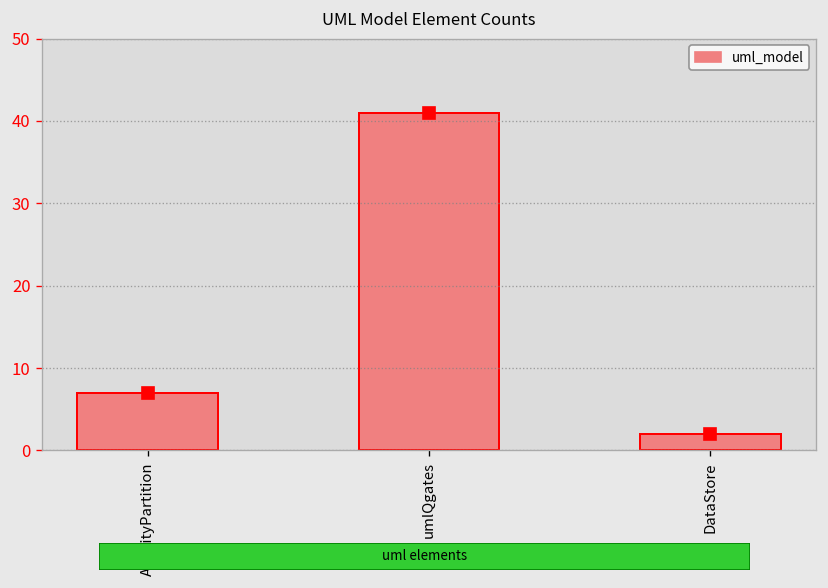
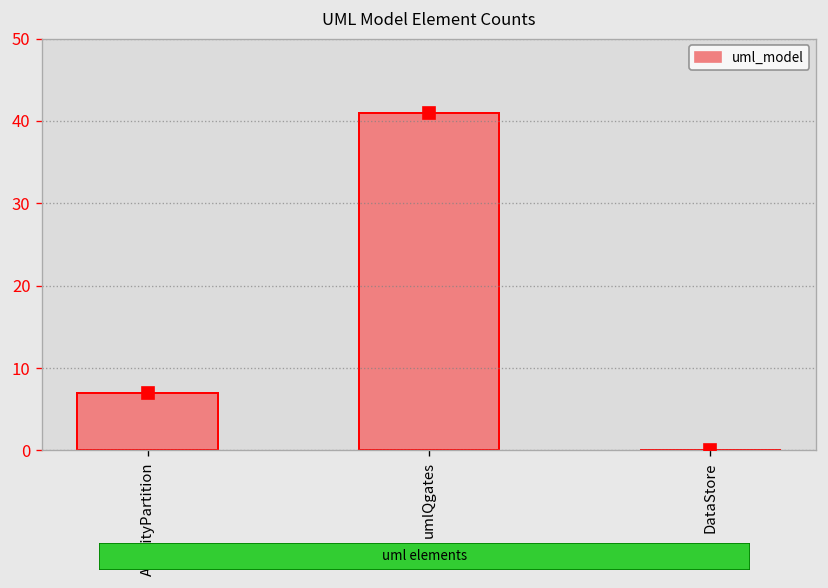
uml_model, DataStore: 2 -> 0
